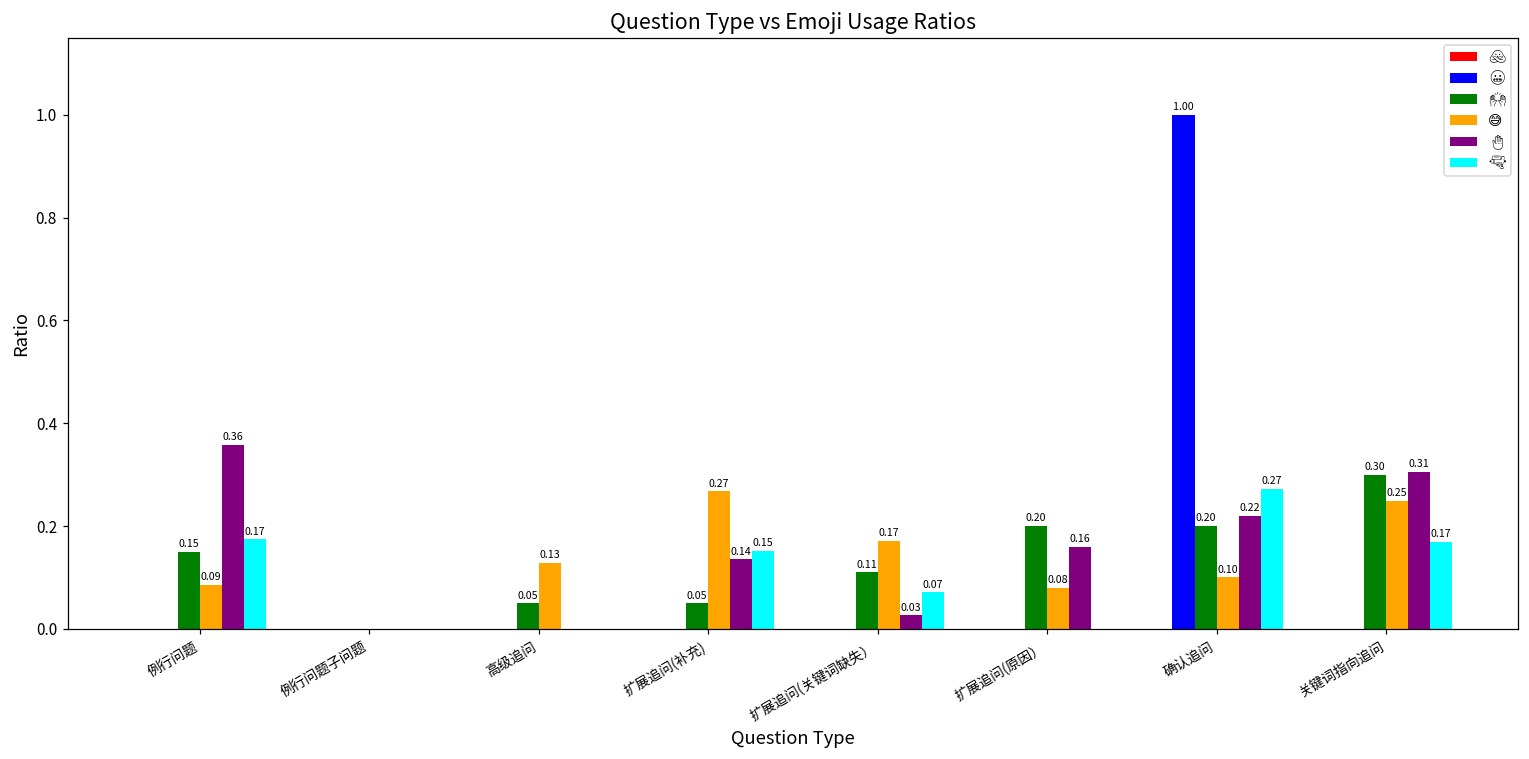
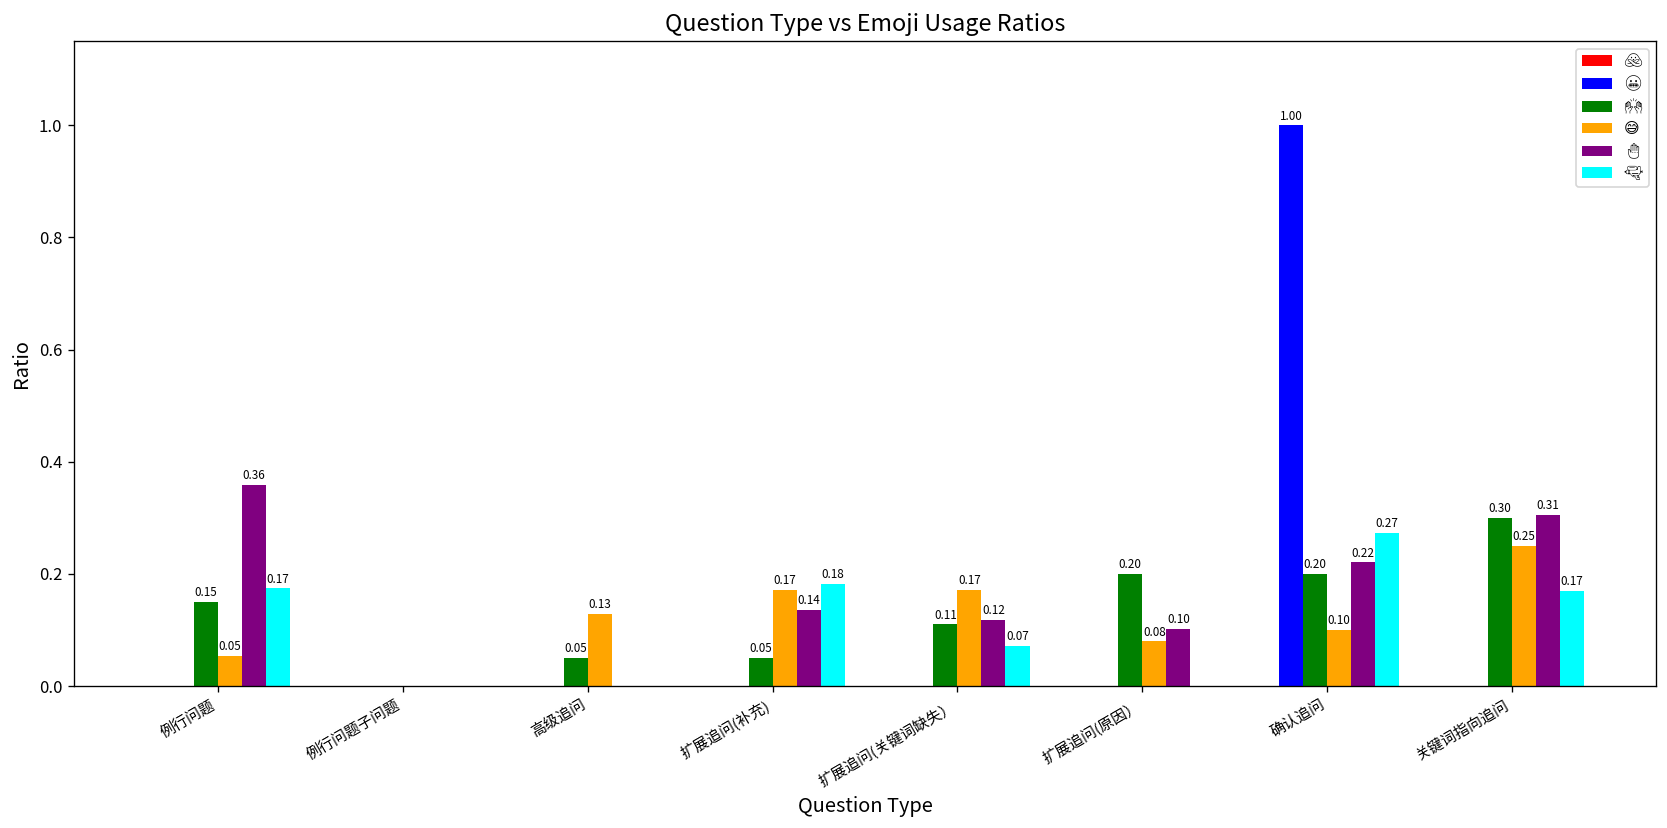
😅, 例行问题: 0.09 -> 0.05
😅, 扩展追问(补充): 0.27 -> 0.17
🔫, 扩展追问(补充): 0.15 -> 0.18
🤚, 扩展追问(关键词缺失）: 0.03 -> 0.12
🤚, 扩展追问(原因）: 0.16 -> 0.10
